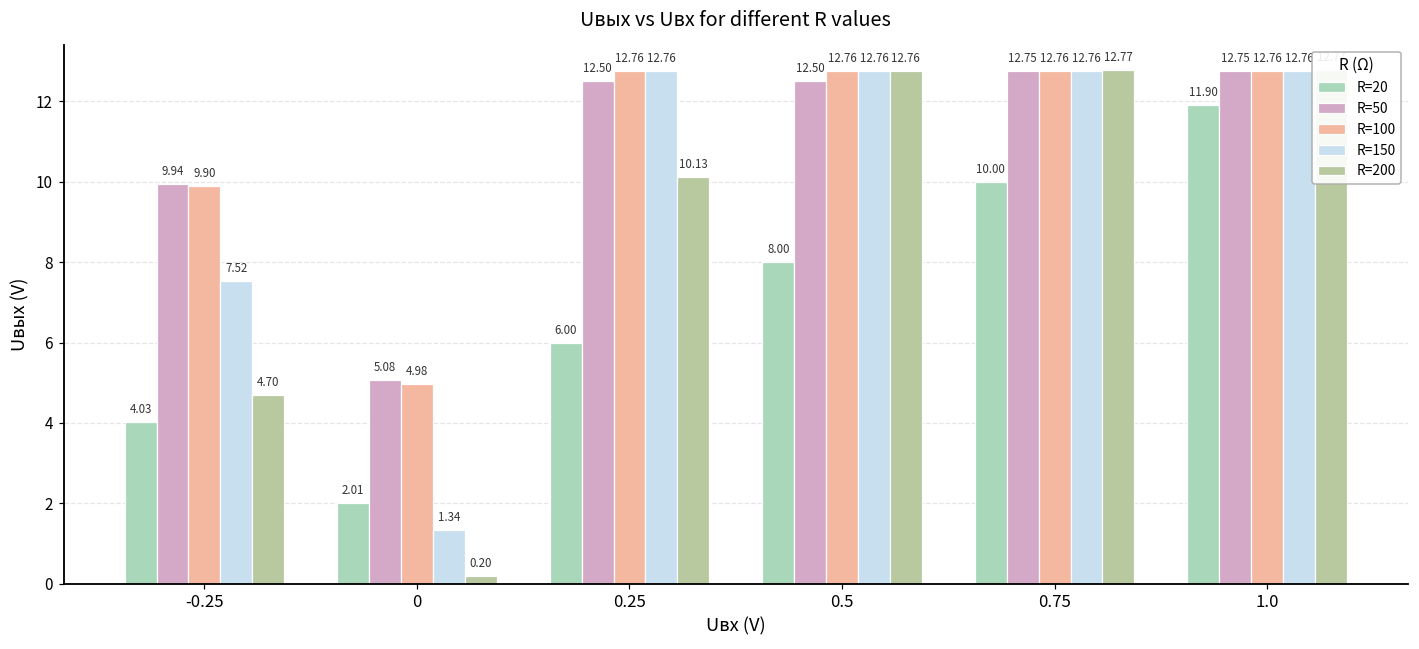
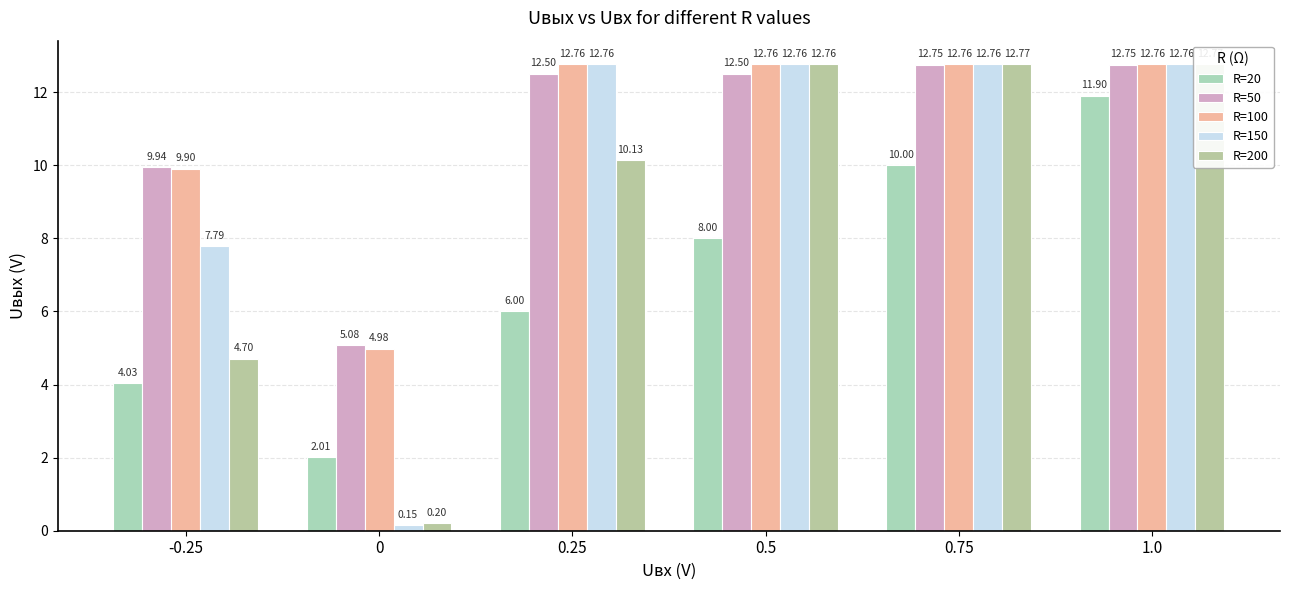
R=150, -0.25: 7.52 -> 7.79
R=150, 0: 1.34 -> 0.15
